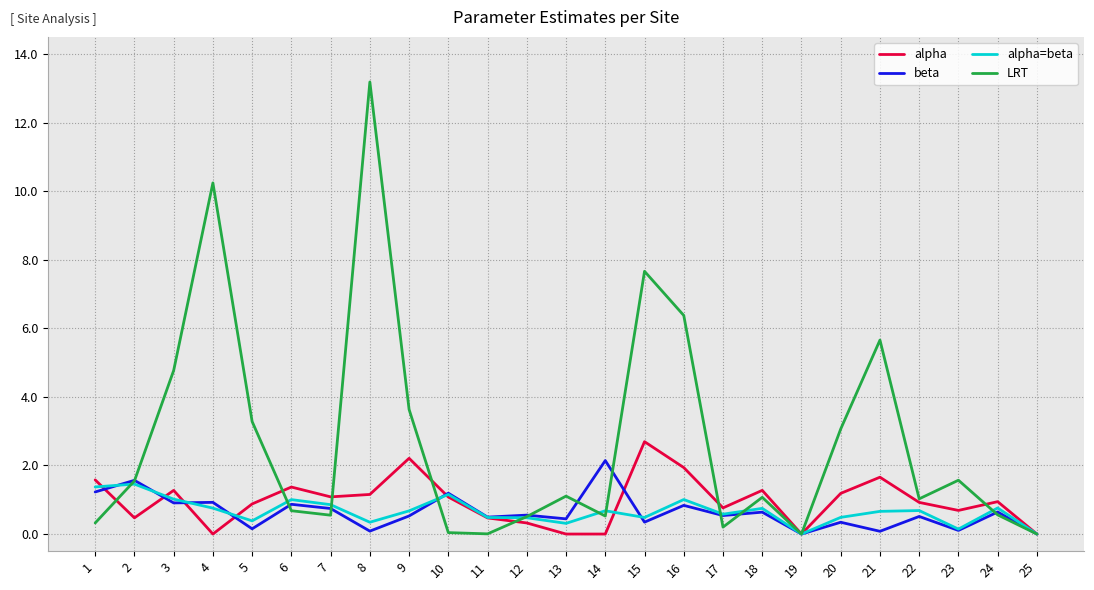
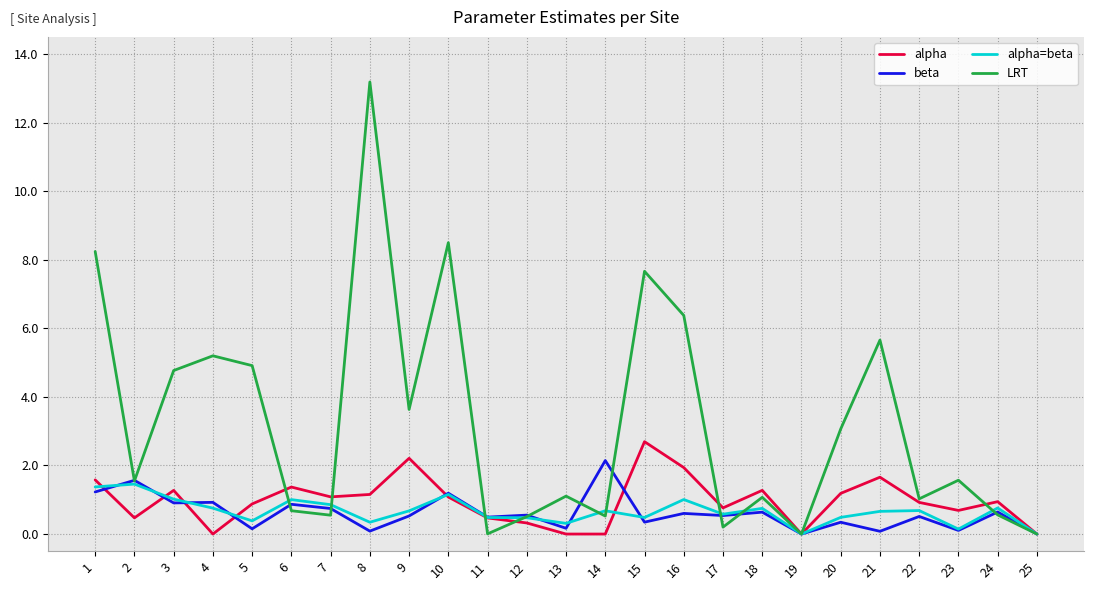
LRT, 1: 0.3 -> 8.2
LRT, 4: 10.2 -> 5.2
LRT, 5: 3.3 -> 4.9
LRT, 10: 0.0 -> 8.5
beta, 13: 0.4 -> 0.2
beta, 16: 0.8 -> 0.6
